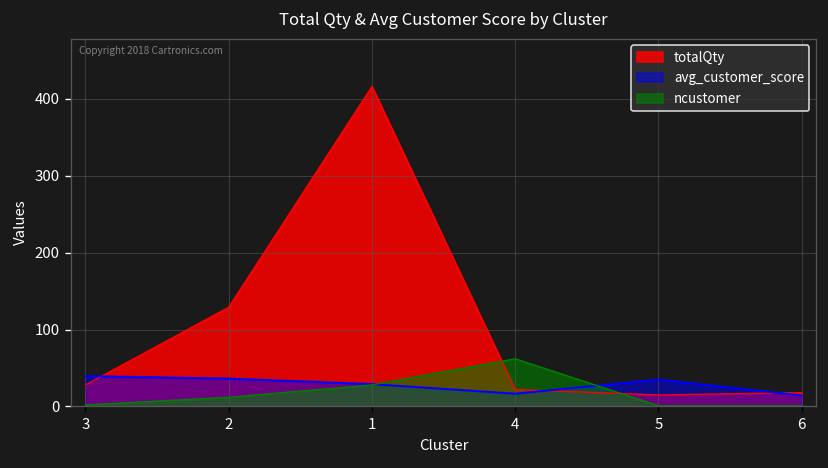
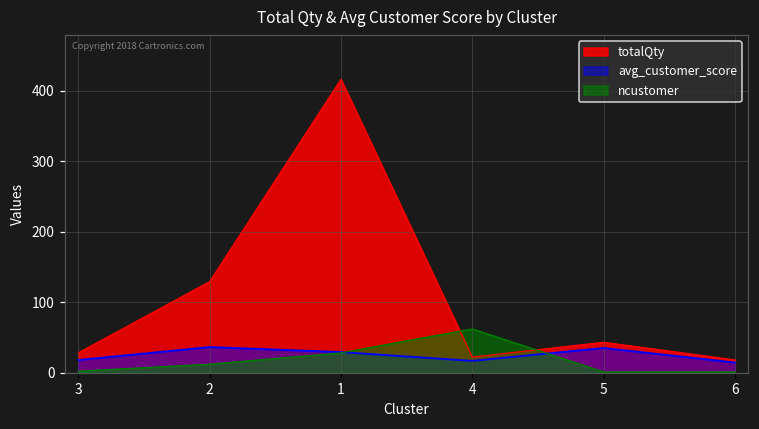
avg_customer_score, 3: 40 -> 20
totalQty, 5: 20 -> 40
